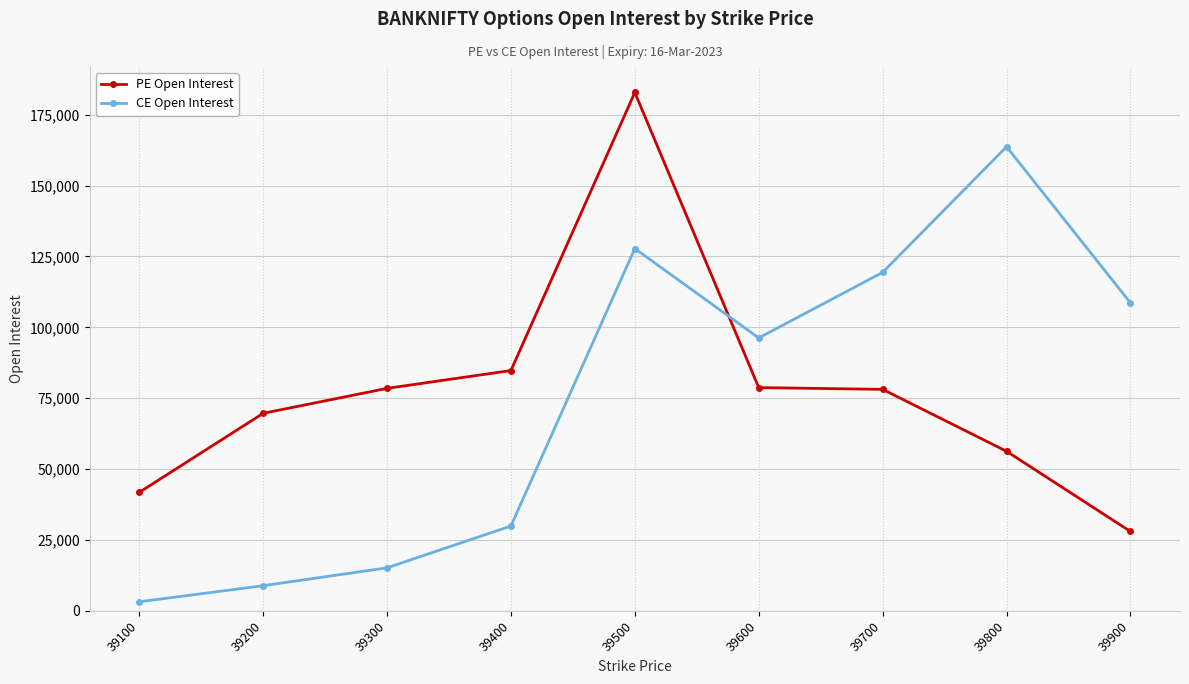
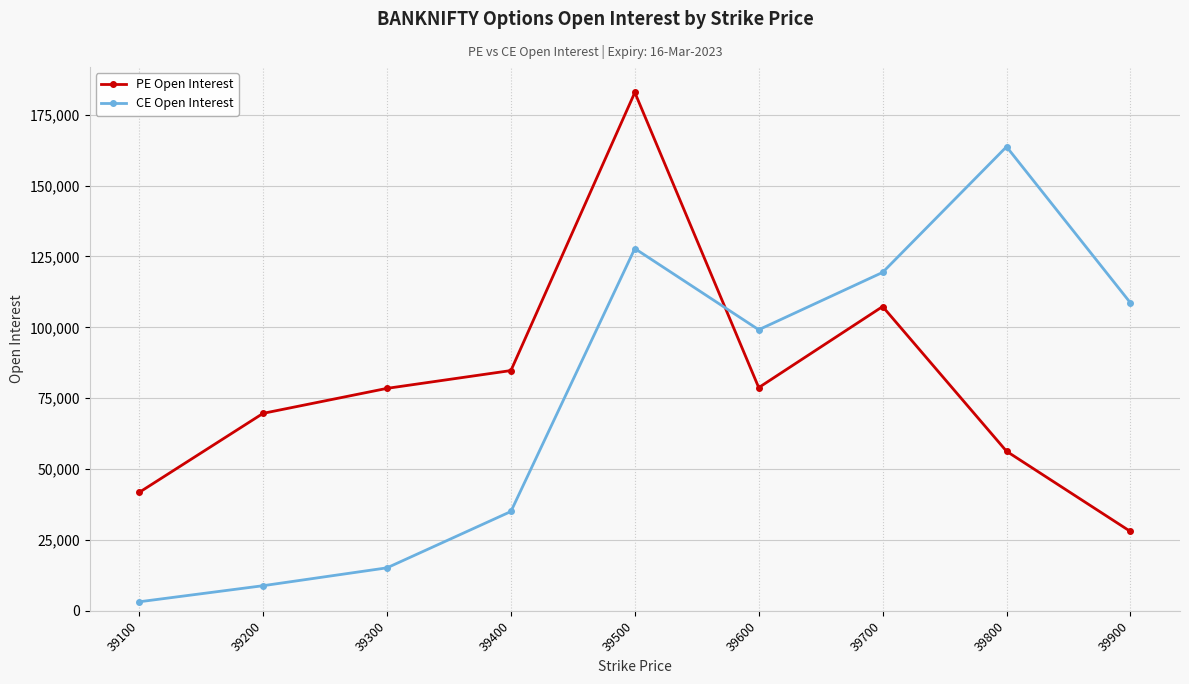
CE Open Interest, 39400: 30,000 -> 35,000
CE Open Interest, 39600: 96,000 -> 99,000
PE Open Interest, 39700: 78,000 -> 107,000
